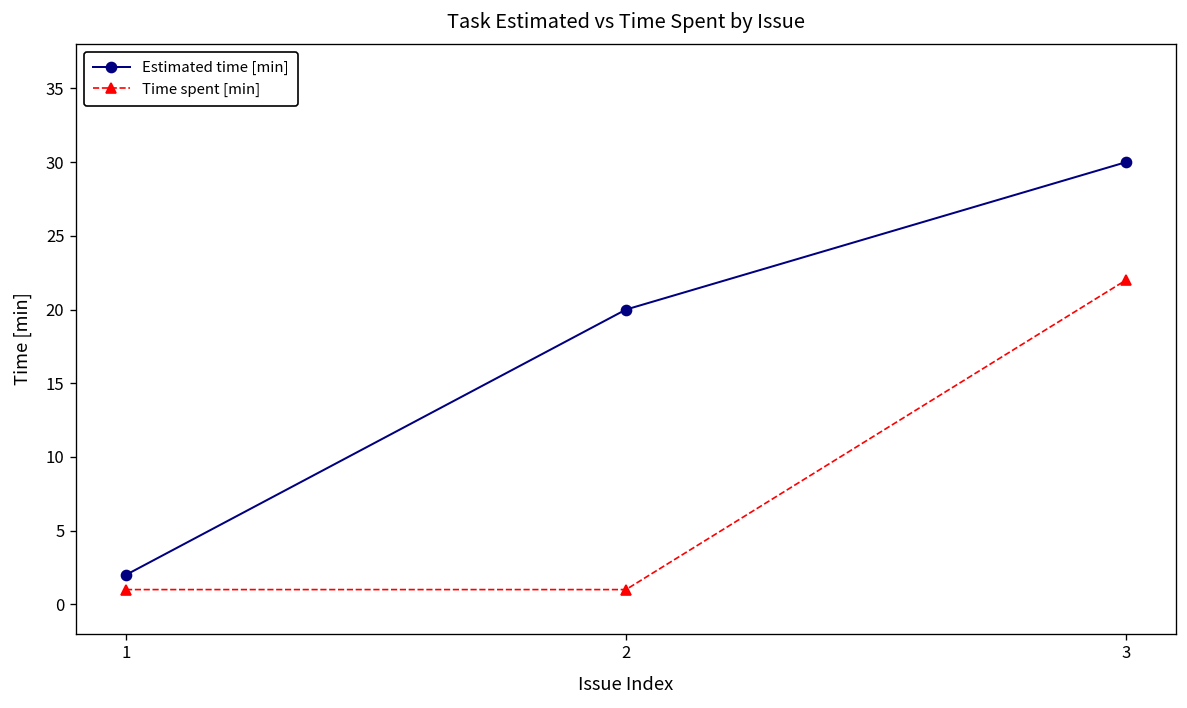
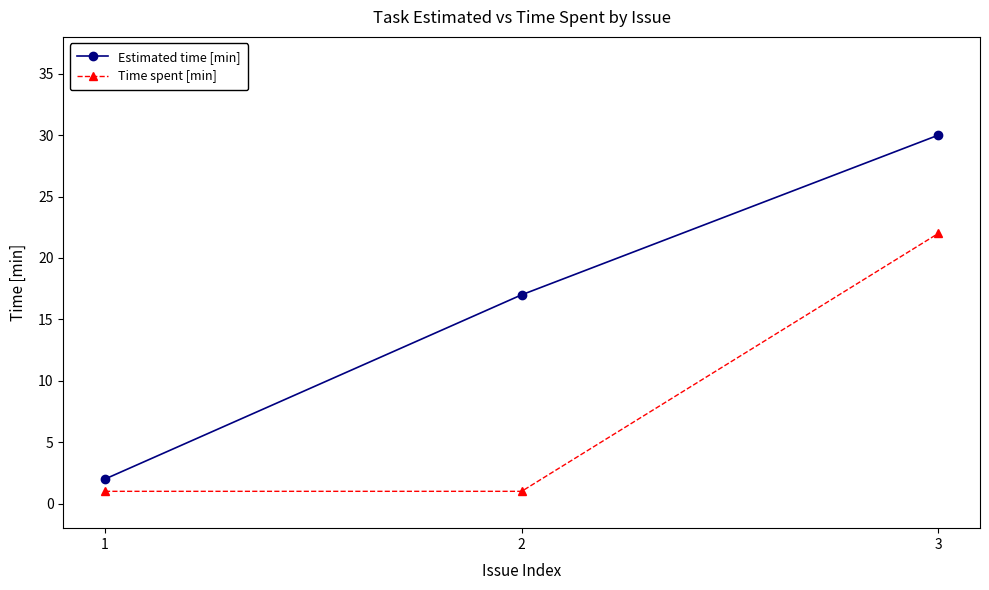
Estimated time [min], 2: 20 -> 17
